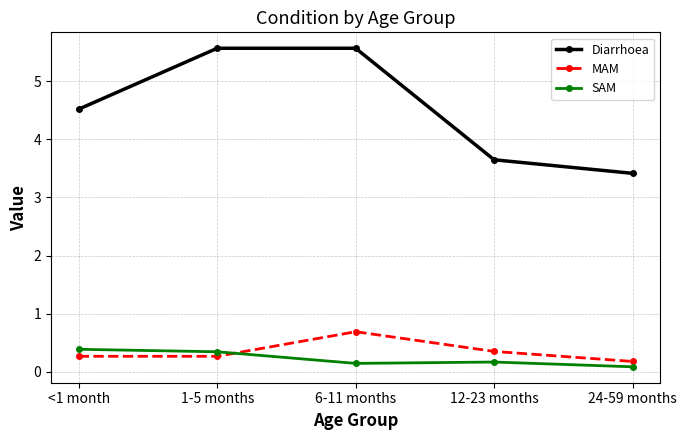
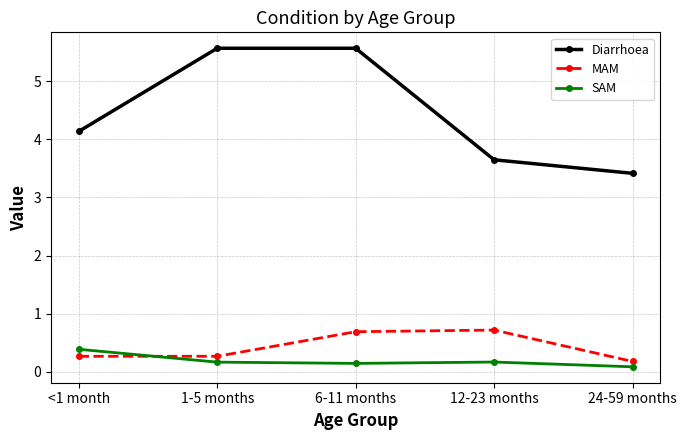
Diarrhoea, <1 month: 4.5 -> 4.1
SAM, 1-5 months: 0.3 -> 0.2
MAM, 12-23 months: 0.4 -> 0.7
